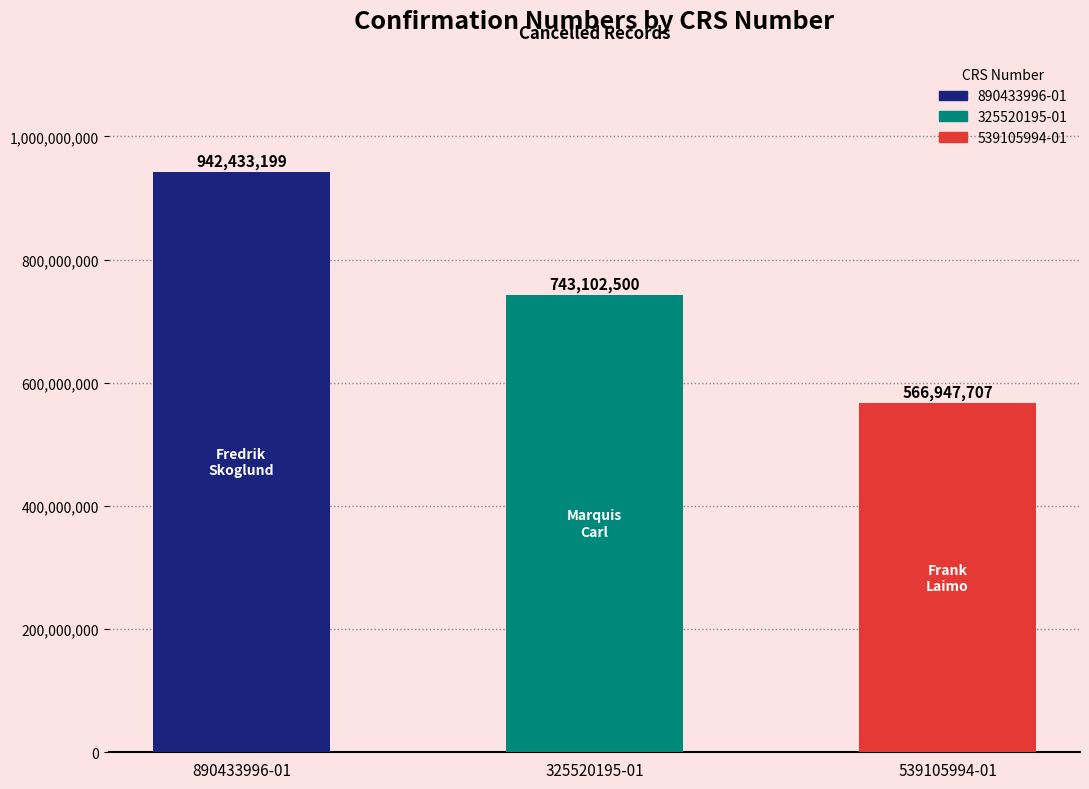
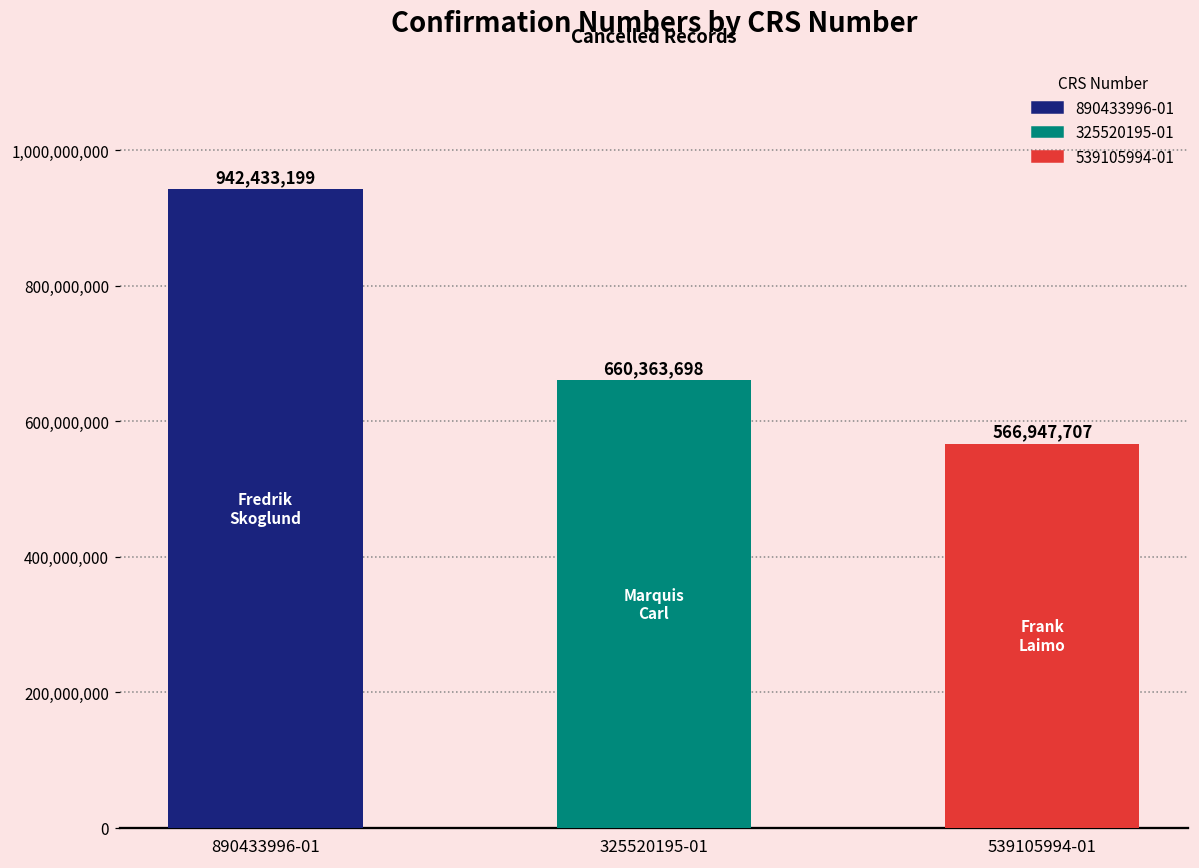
325520195-01: 743,102,500 -> 660,363,698
